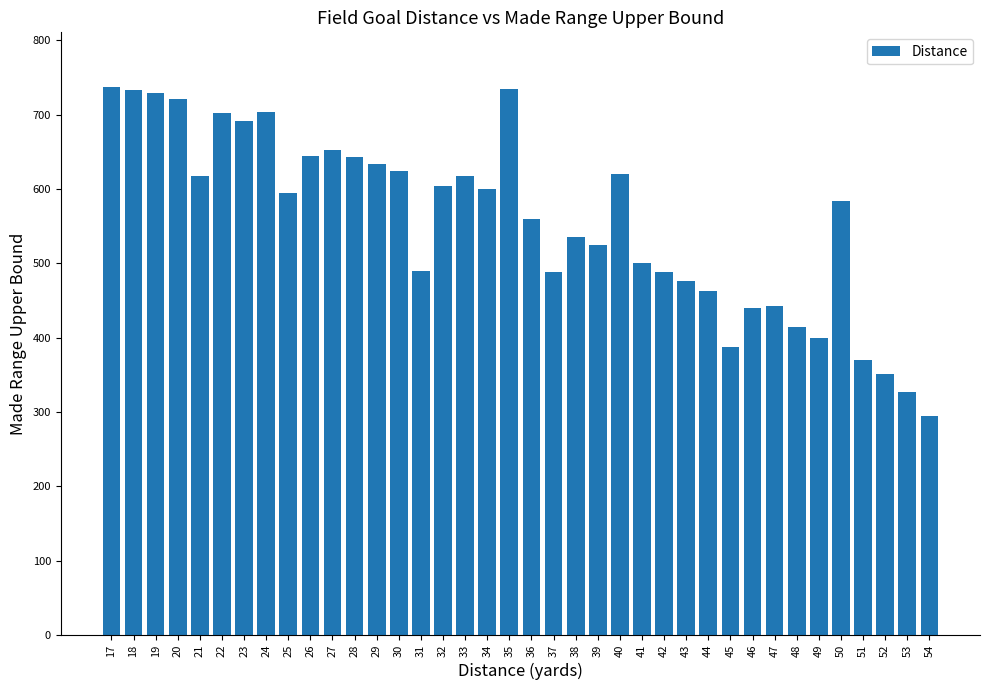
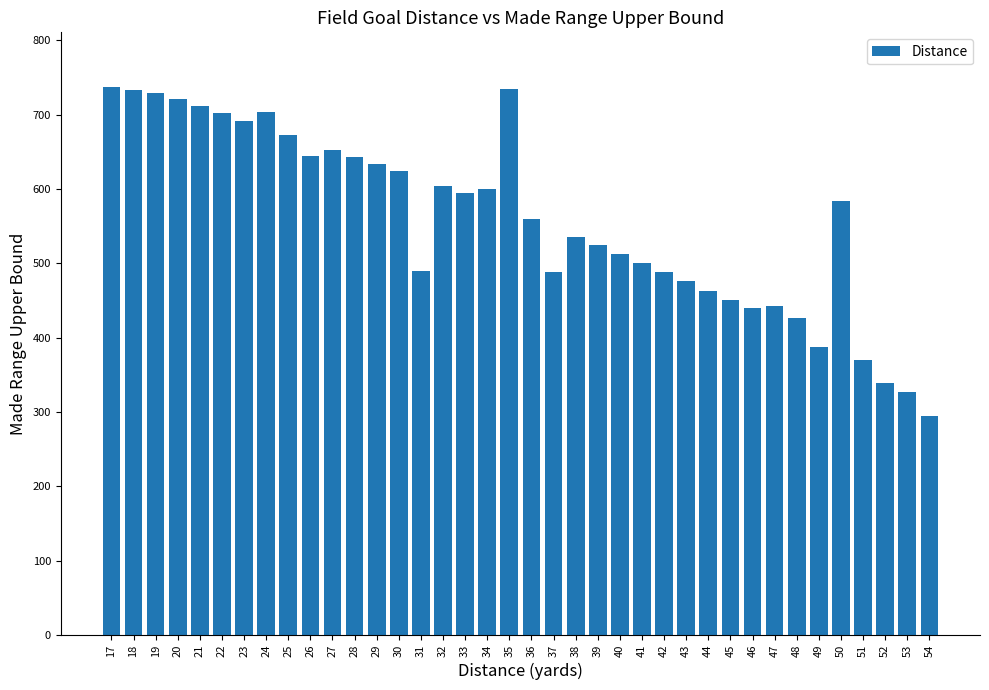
21: 620 -> 710
25: 600 -> 670
33: 620 -> 590
40: 620 -> 510
45: 390 -> 450
48: 410 -> 430
49: 400 -> 390
52: 350 -> 340
